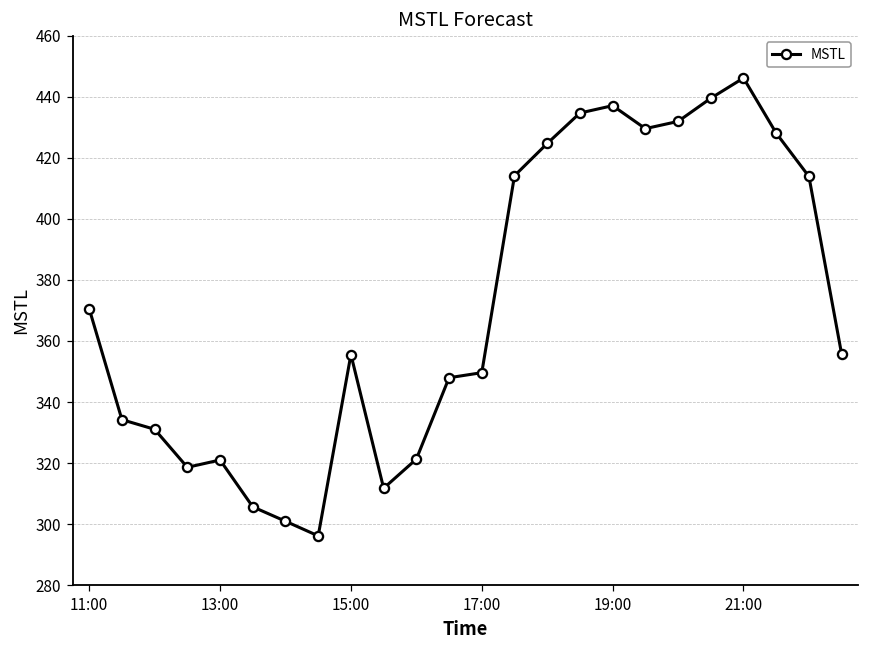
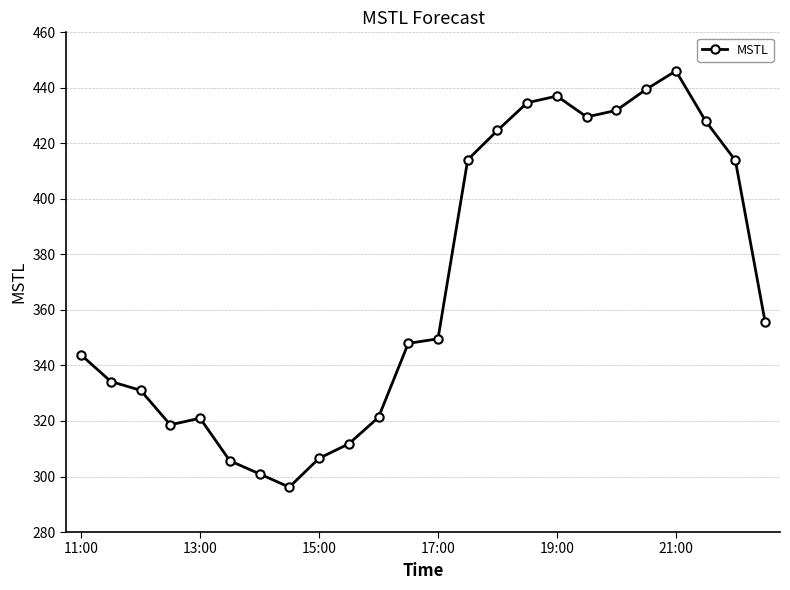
11:00: 371 -> 344
15:00: 356 -> 307
